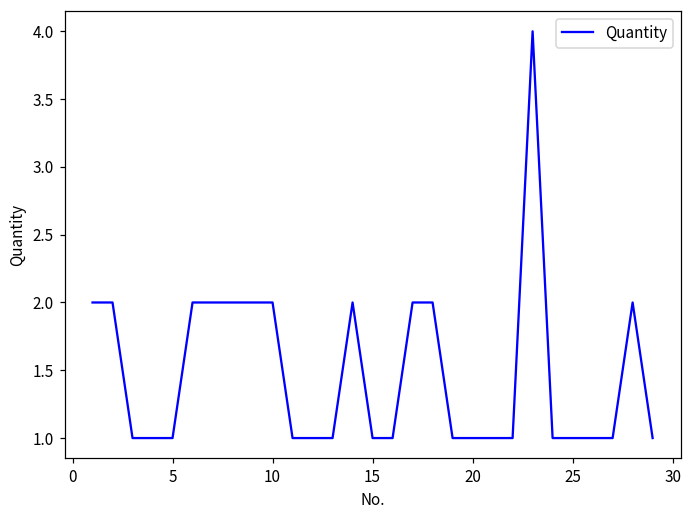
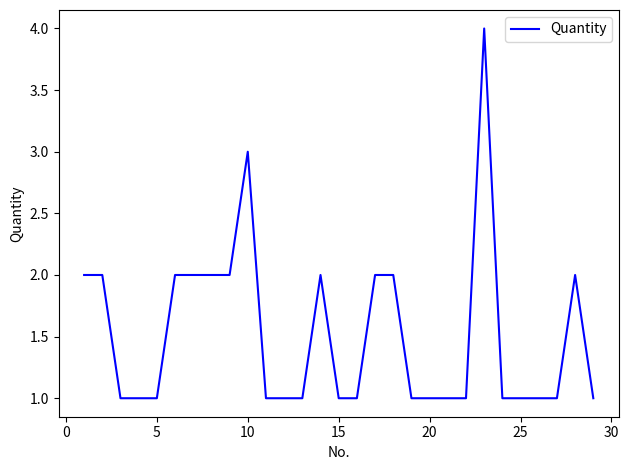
10: 2 -> 3
